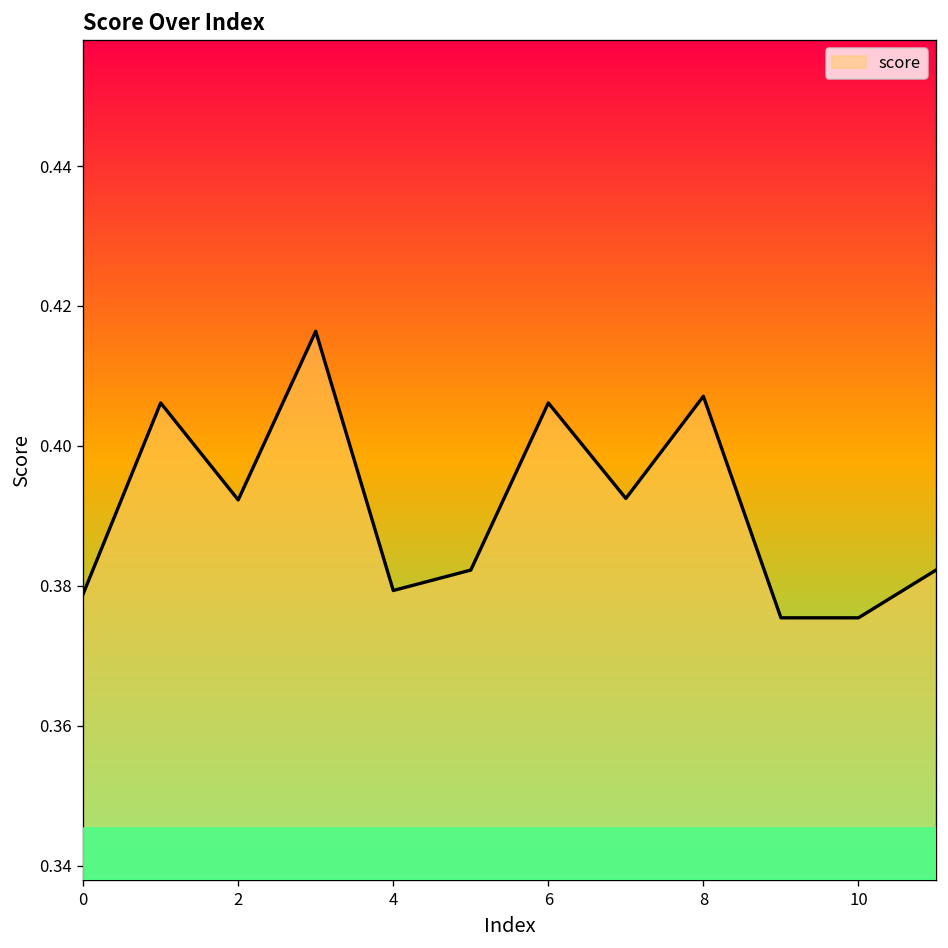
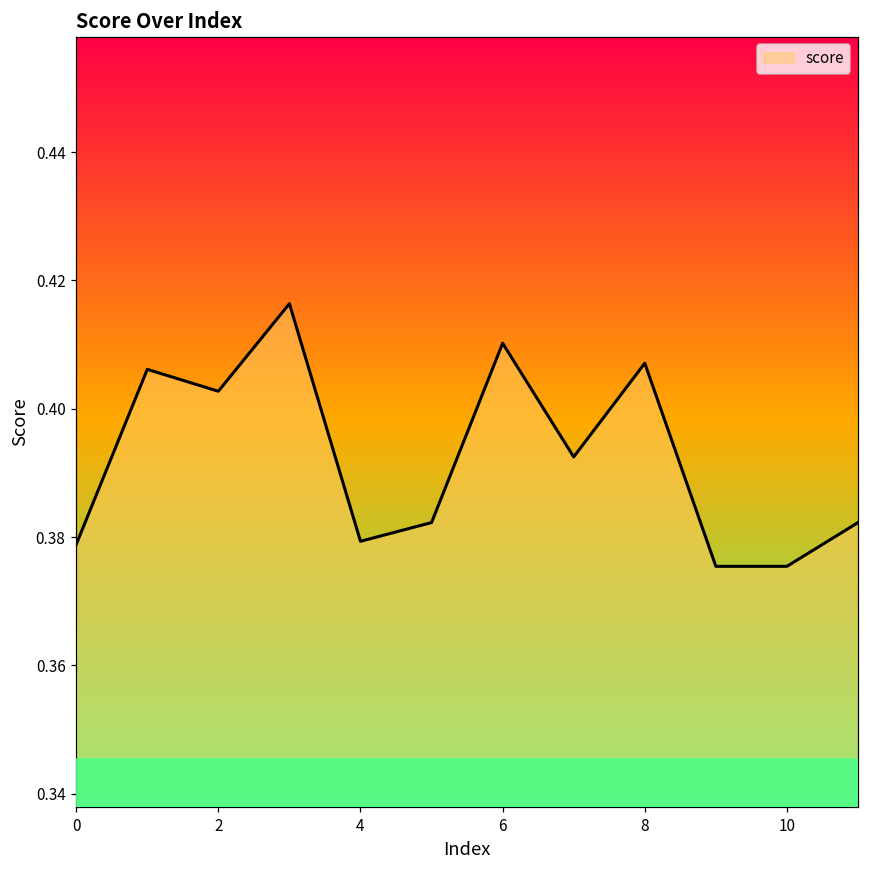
2: 0.392 -> 0.403
6: 0.406 -> 0.410
